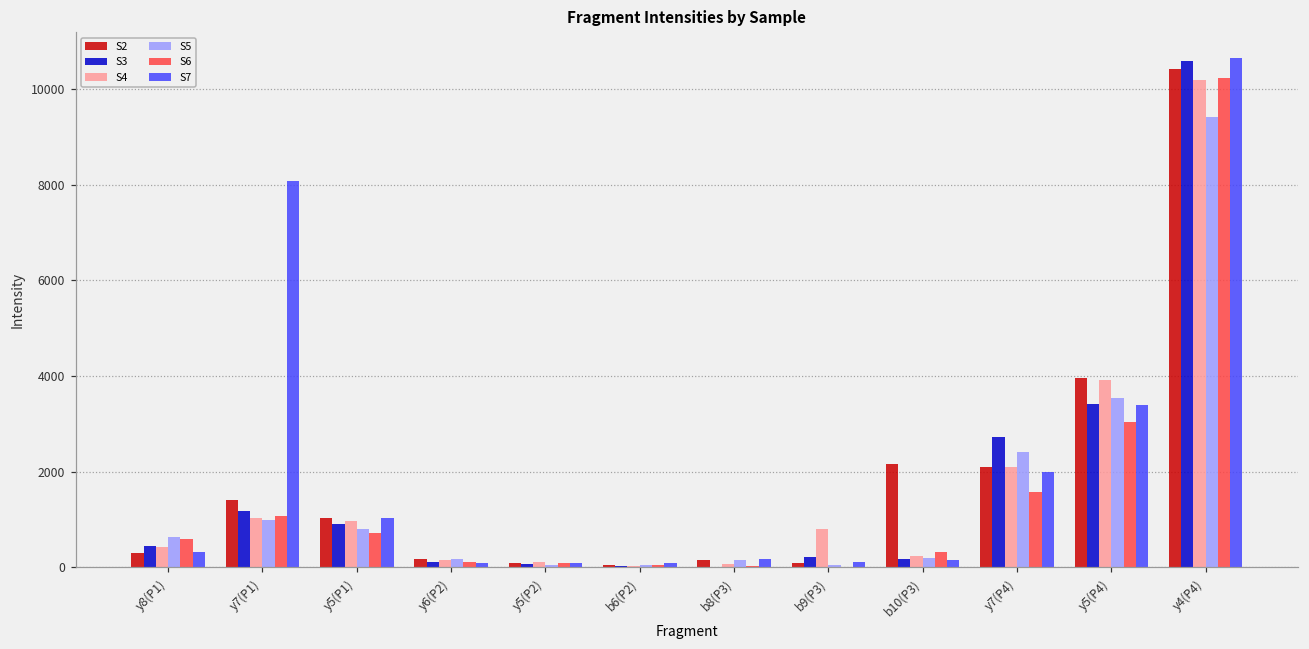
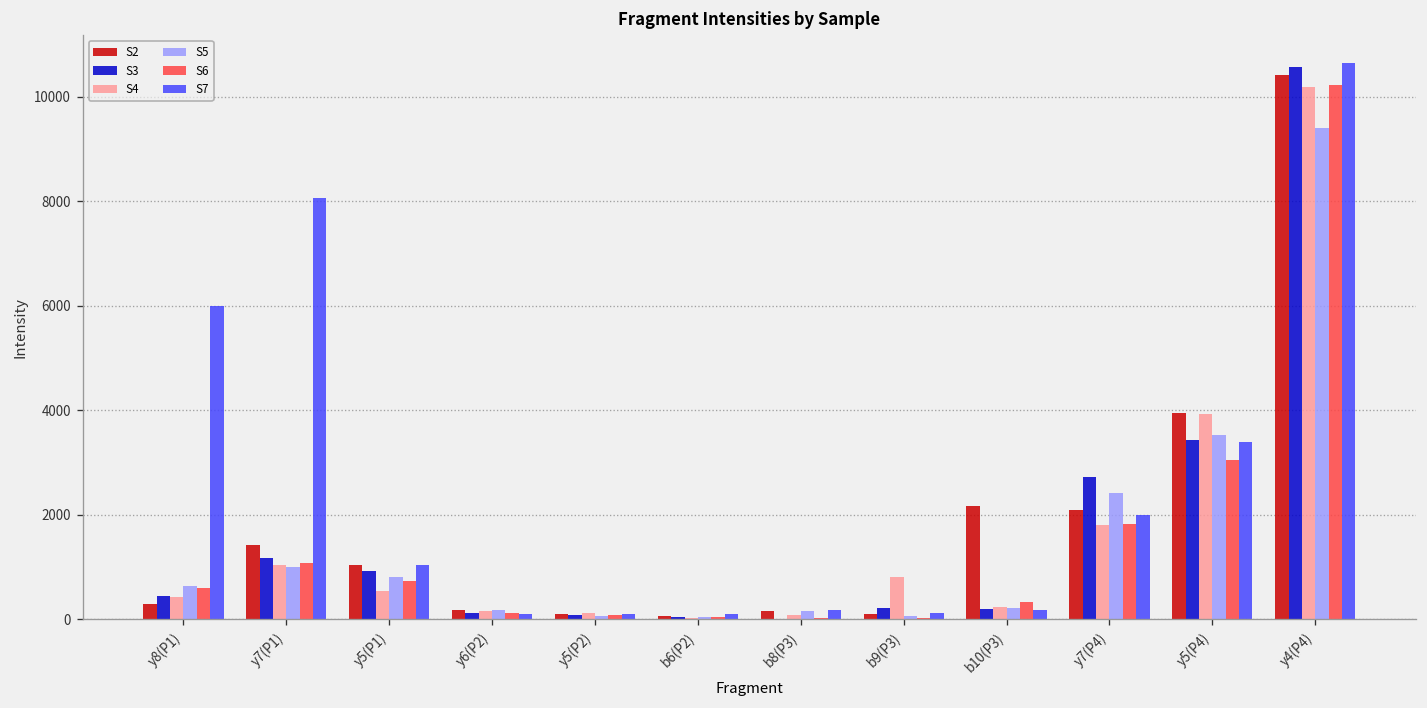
S7, y8(P1): 300 -> 6000
S4, y5(P1): 1000 -> 500
S4, y7(P4): 2100 -> 1800
S6, y7(P4): 1600 -> 1800
